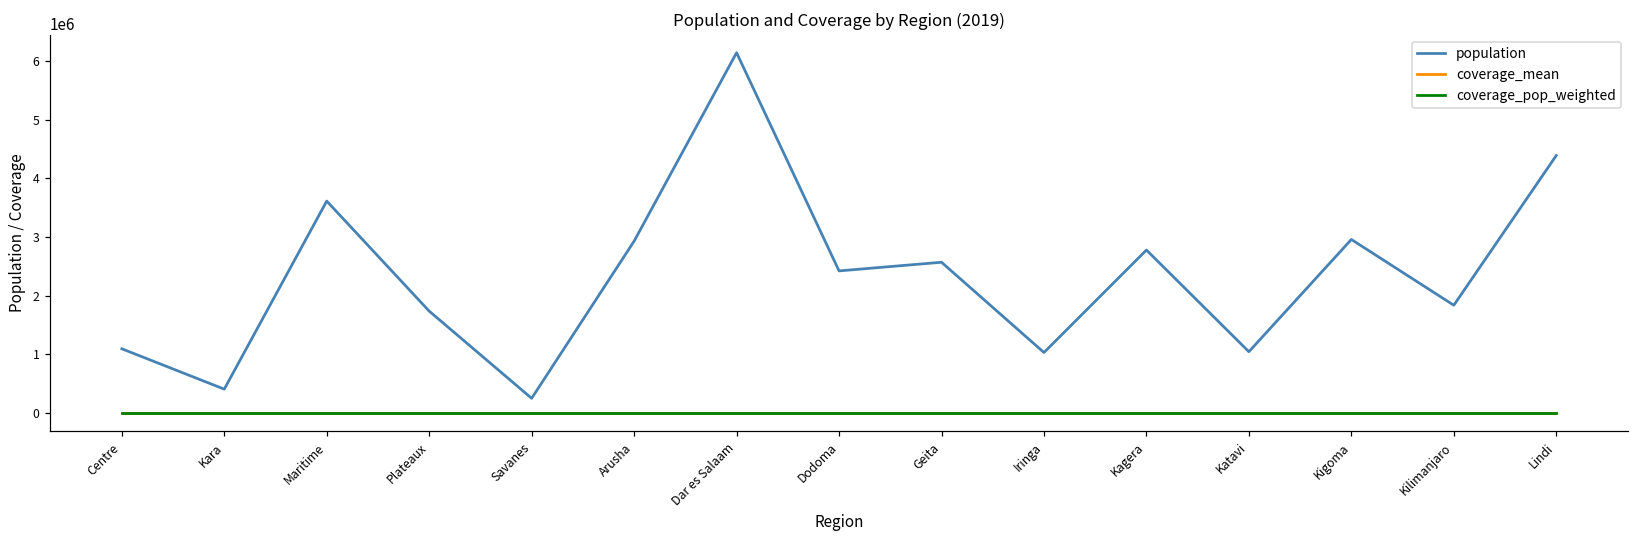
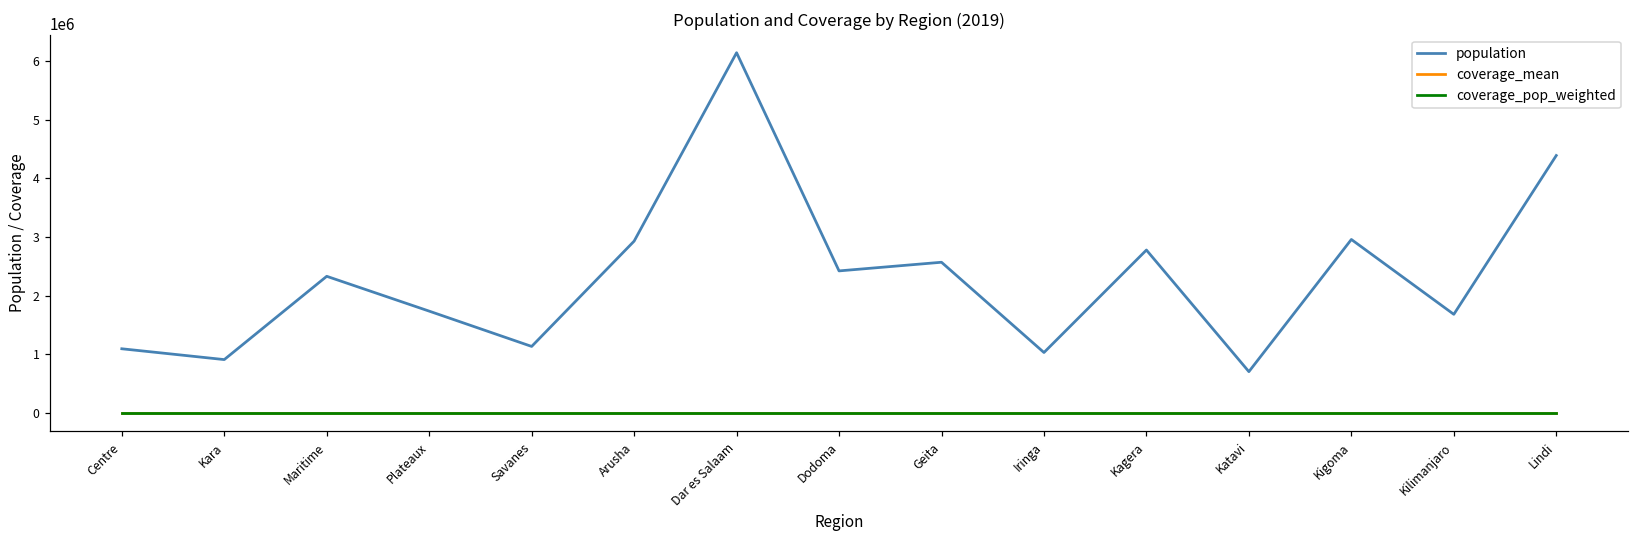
population, Kara: 400000 -> 900000
population, Maritime: 3600000 -> 2300000
population, Savanes: 200000 -> 1100000
population, Katavi: 1000000 -> 700000
population, Kilimanjaro: 1800000 -> 1700000
